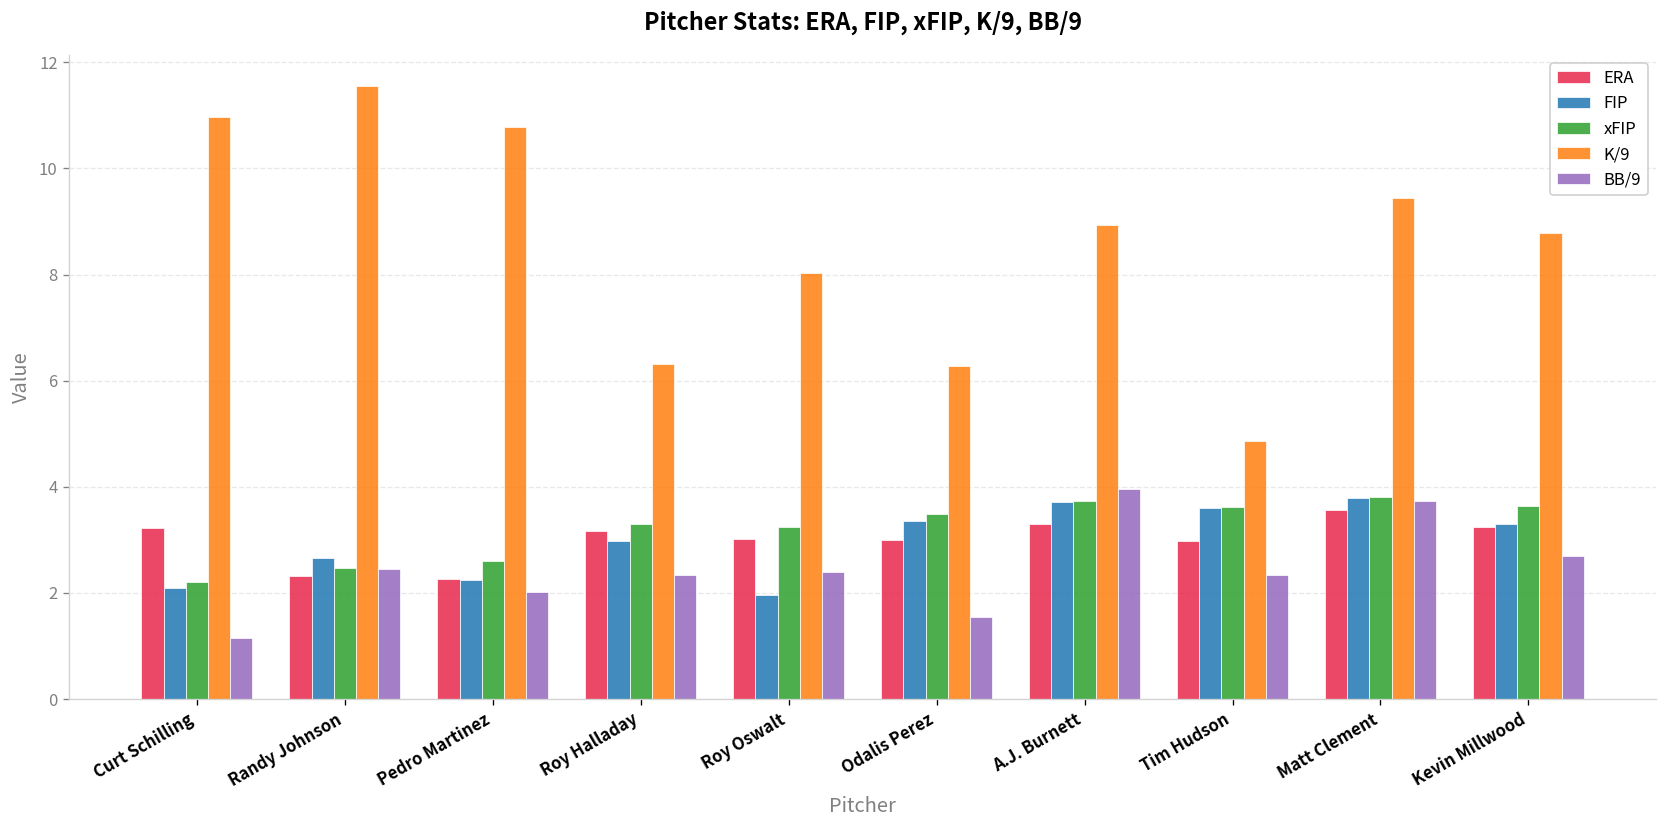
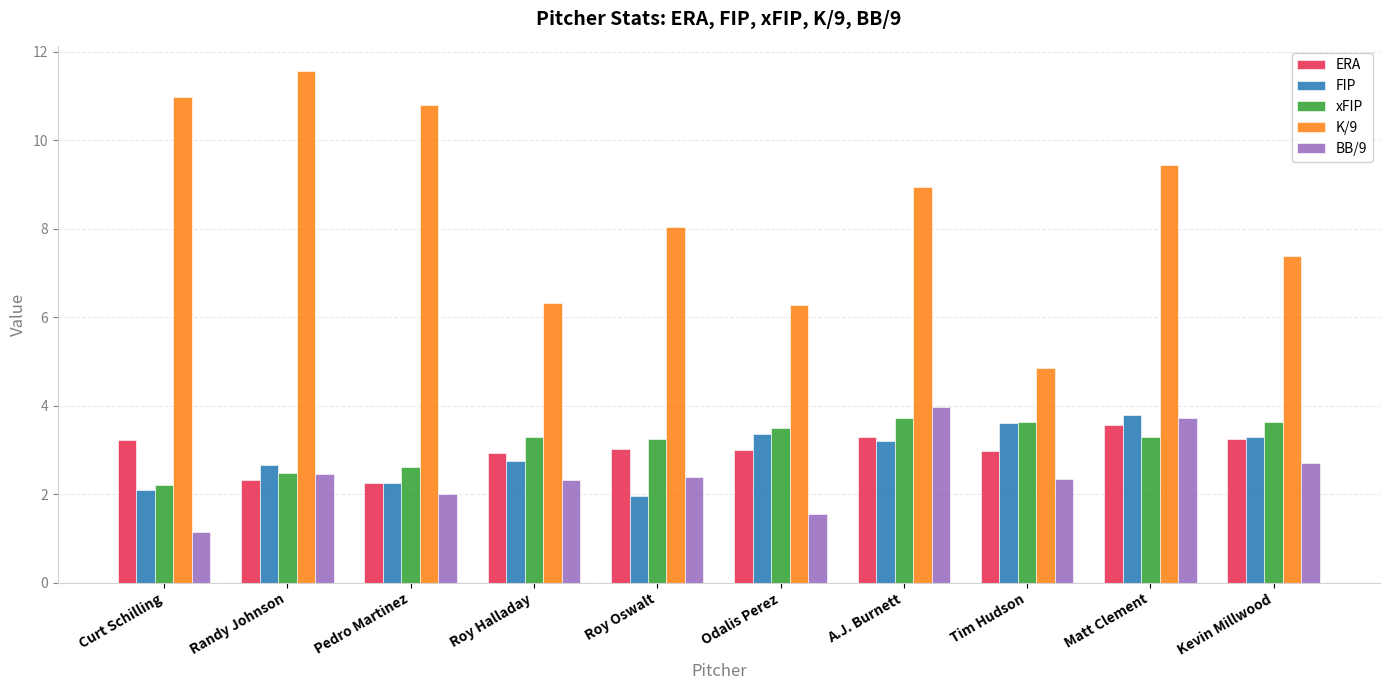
ERA, Roy Halladay: 3.2 -> 2.9
FIP, Roy Halladay: 3.0 -> 2.8
FIP, A.J. Burnett: 3.7 -> 3.2
xFIP, Matt Clement: 3.8 -> 3.3
K/9, Kevin Millwood: 8.8 -> 7.4
